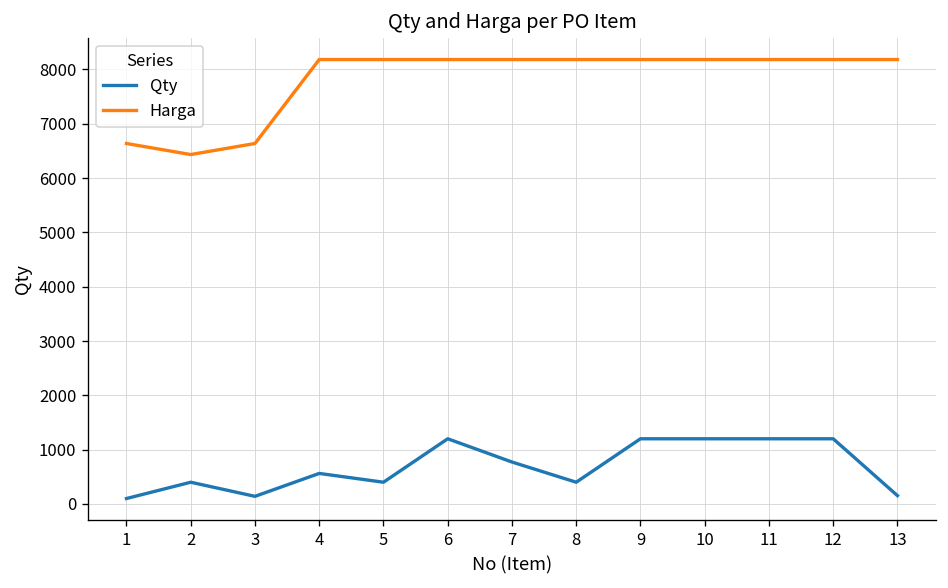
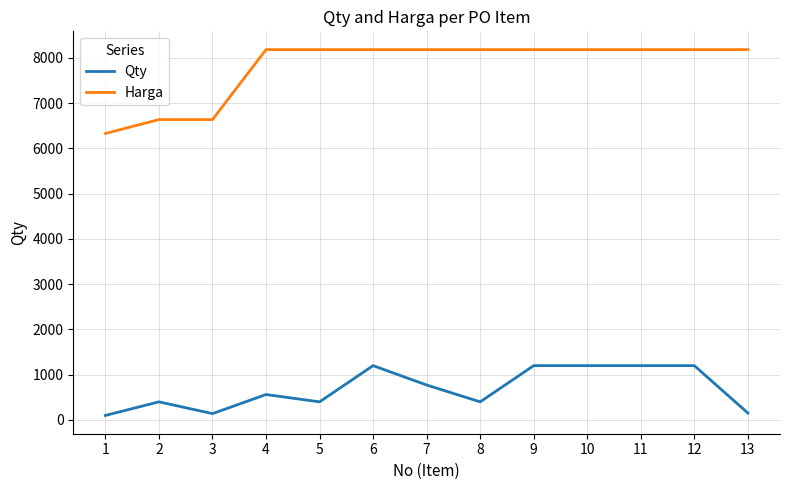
Harga, 1: 6600 -> 6300
Harga, 2: 6400 -> 6600
